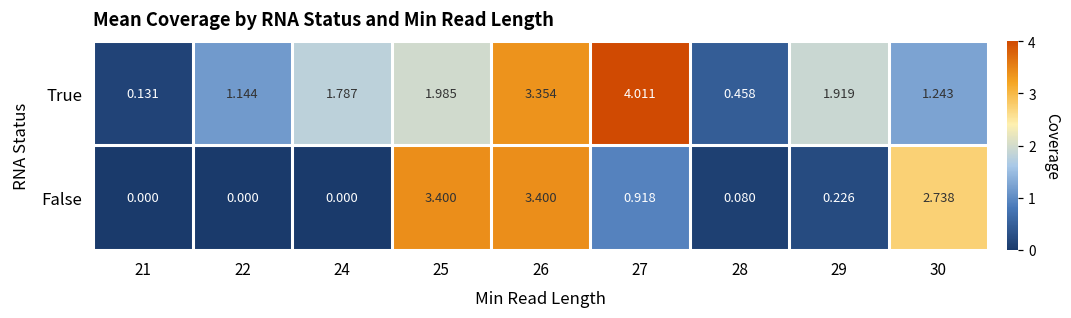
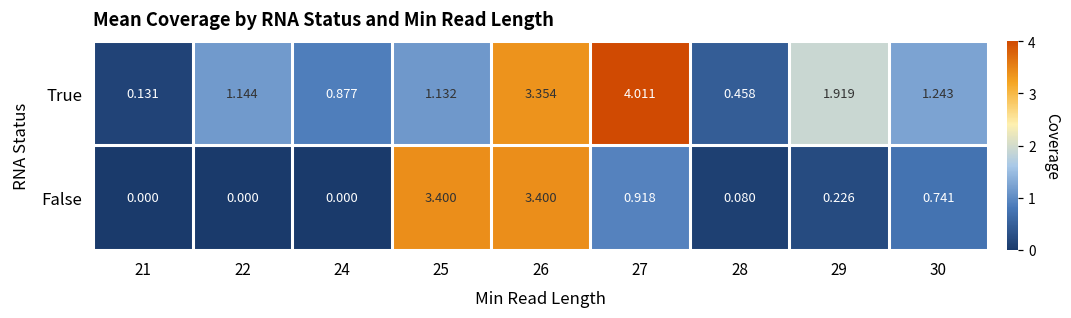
True, 24: 1.787 -> 0.877
True, 25: 1.985 -> 1.132
False, 30: 2.738 -> 0.741
